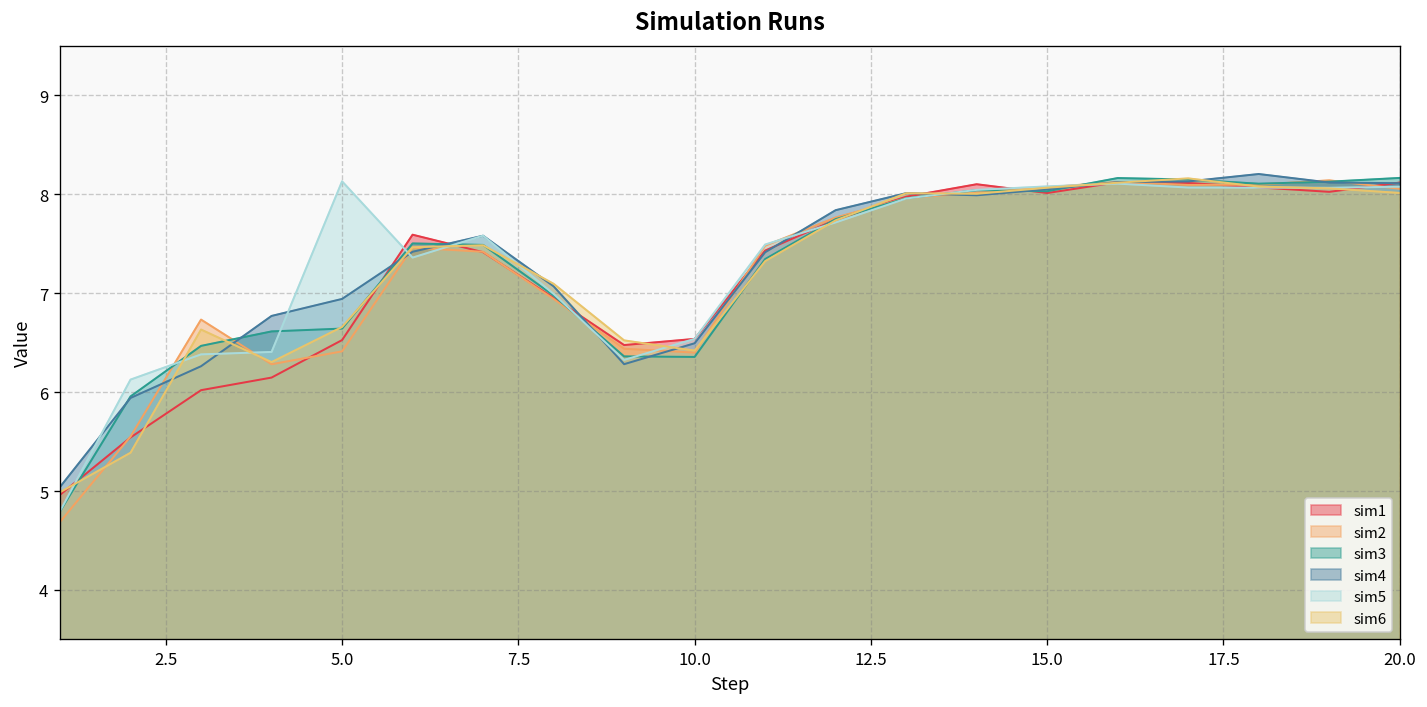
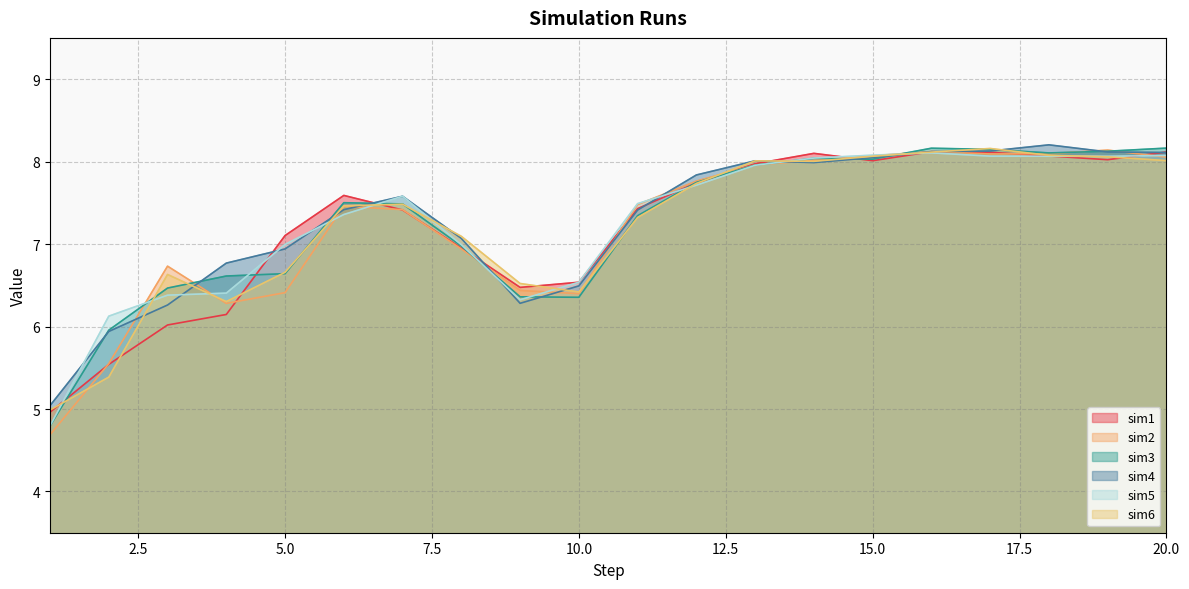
sim1, 5.0: 6.5 -> 7.1
sim5, 5.0: 8.1 -> 7.0
